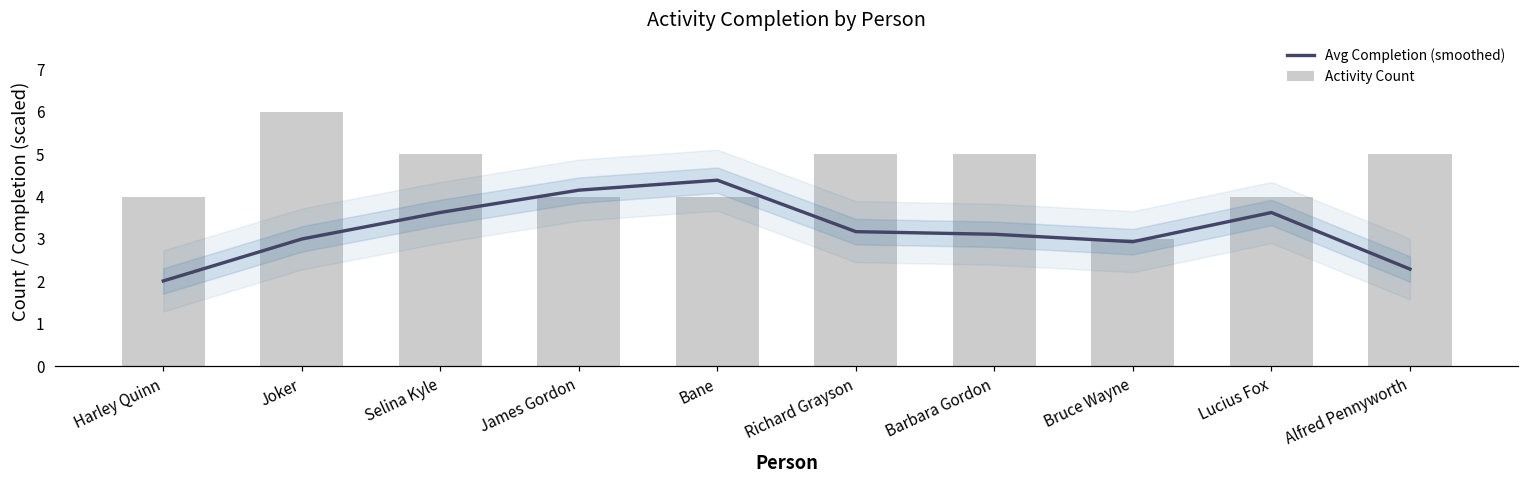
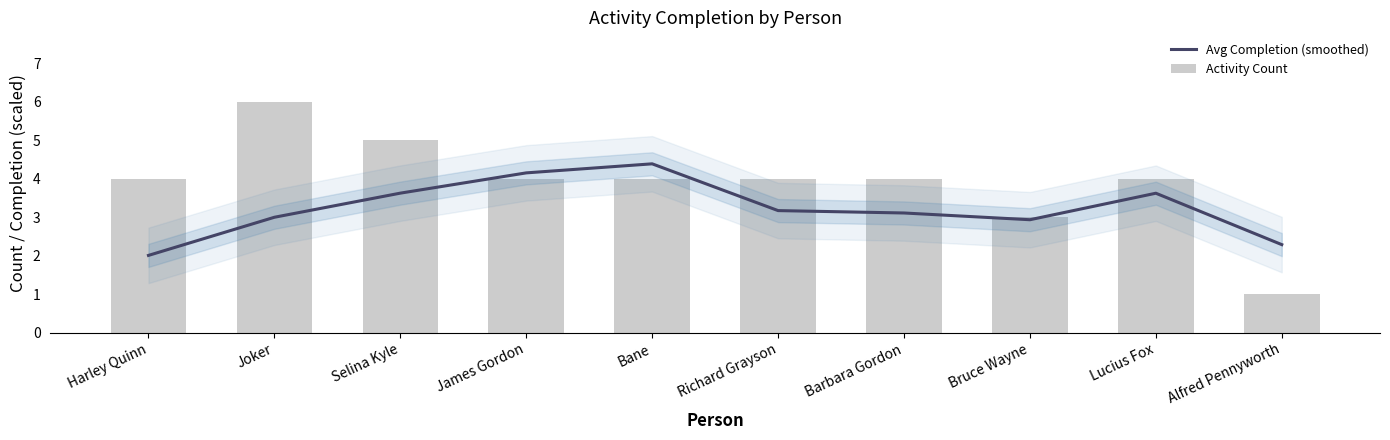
Activity Count, Richard Grayson: 5 -> 4
Activity Count, Barbara Gordon: 5 -> 4
Activity Count, Alfred Pennyworth: 5 -> 1
